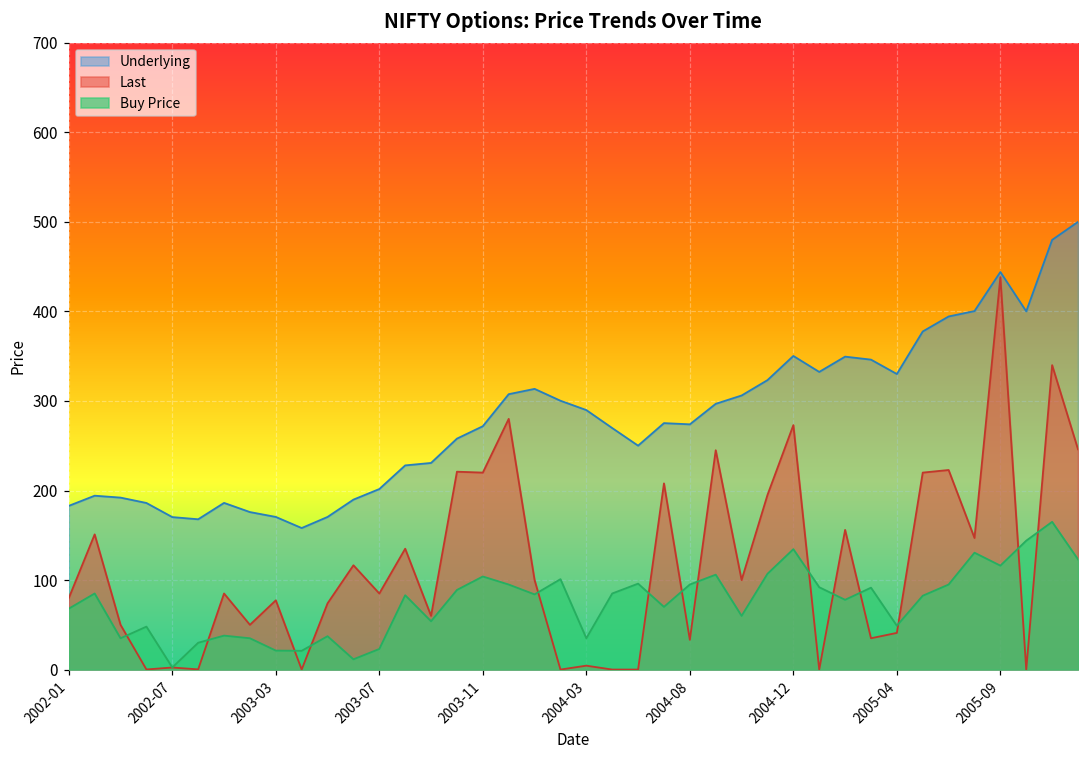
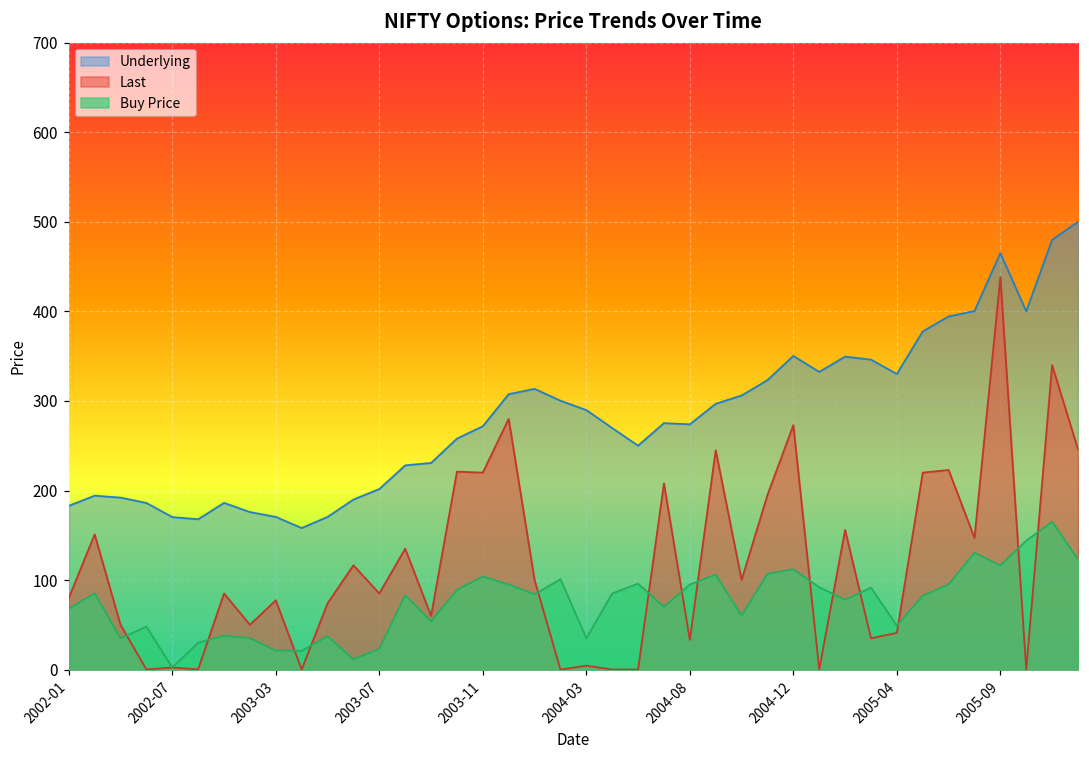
Buy Price, 2004-12: 130 -> 110
Underlying, 2005-09: 440 -> 470
